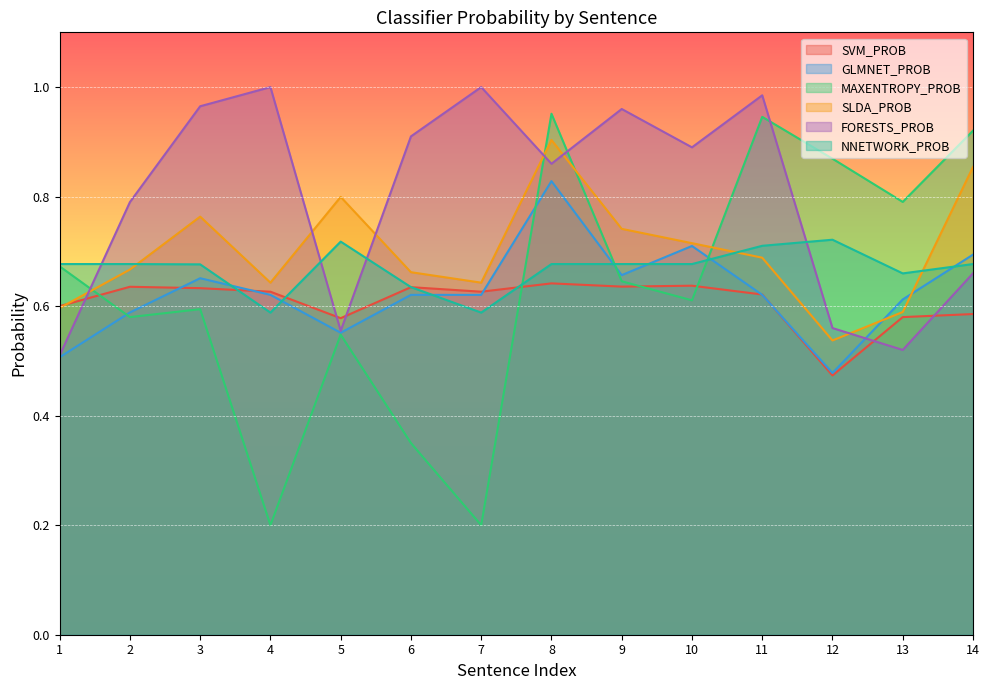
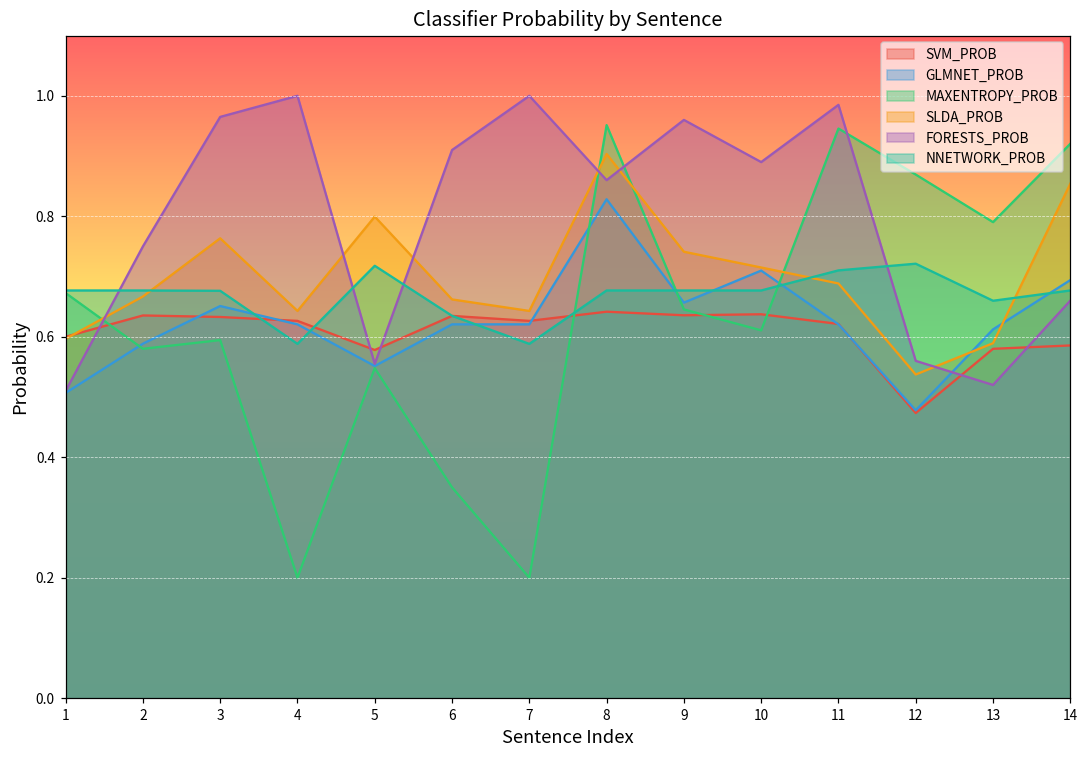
FORESTS_PROB, 2: 0.79 -> 0.75
